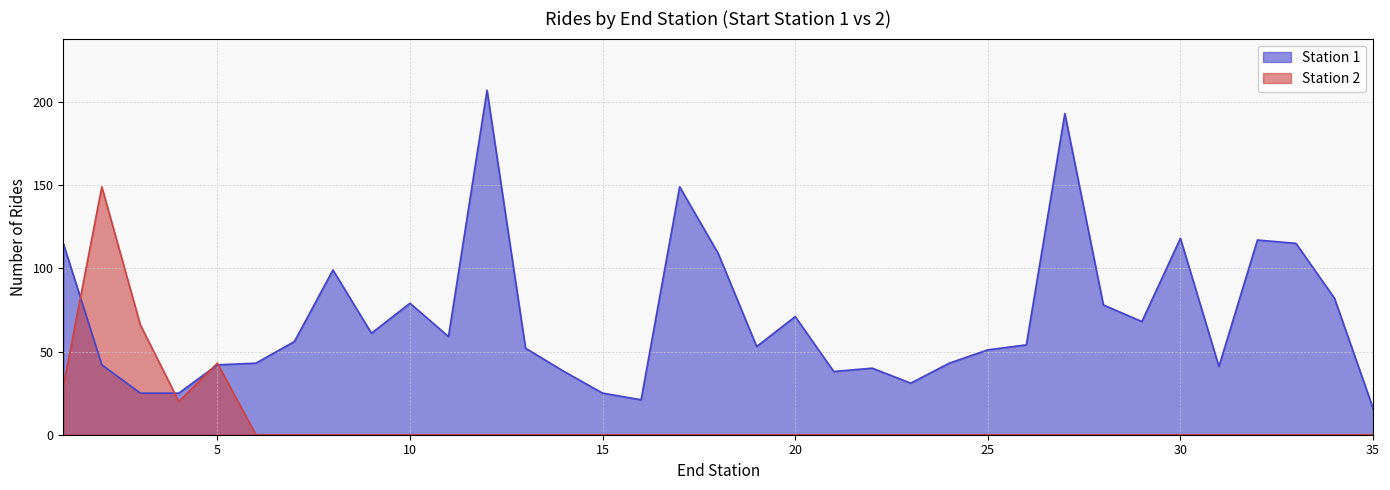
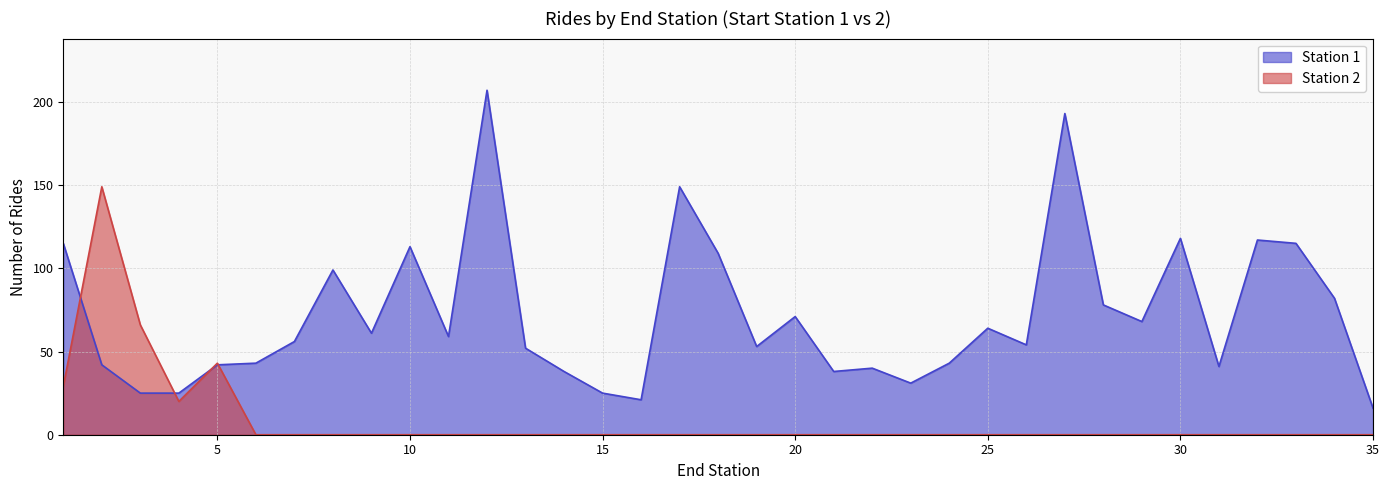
Station 1, 10: 79 -> 113
Station 1, 25: 51 -> 64
